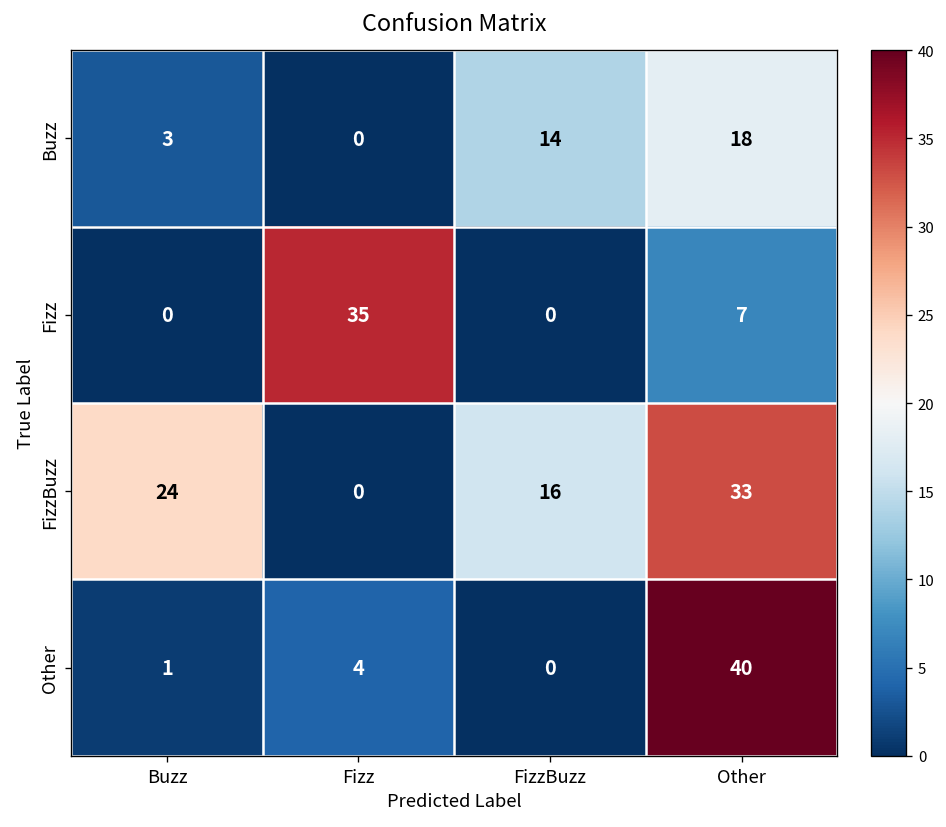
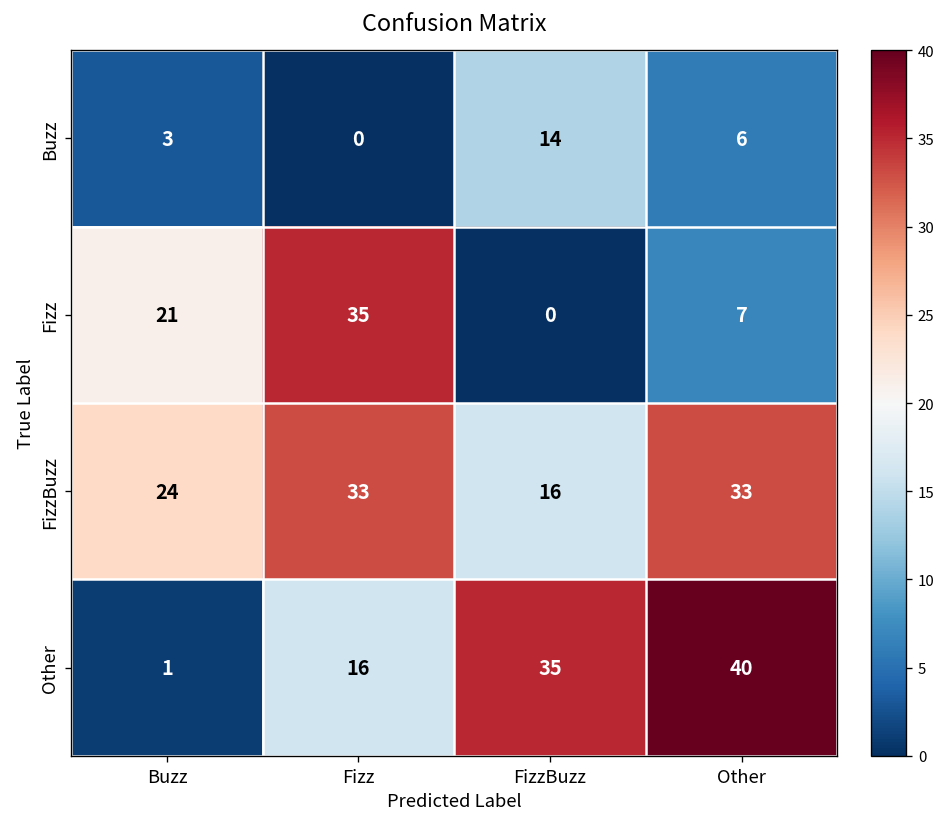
Buzz, Other: 18 -> 6
Fizz, Buzz: 0 -> 21
FizzBuzz, Fizz: 0 -> 33
Other, Fizz: 4 -> 16
Other, FizzBuzz: 0 -> 35
